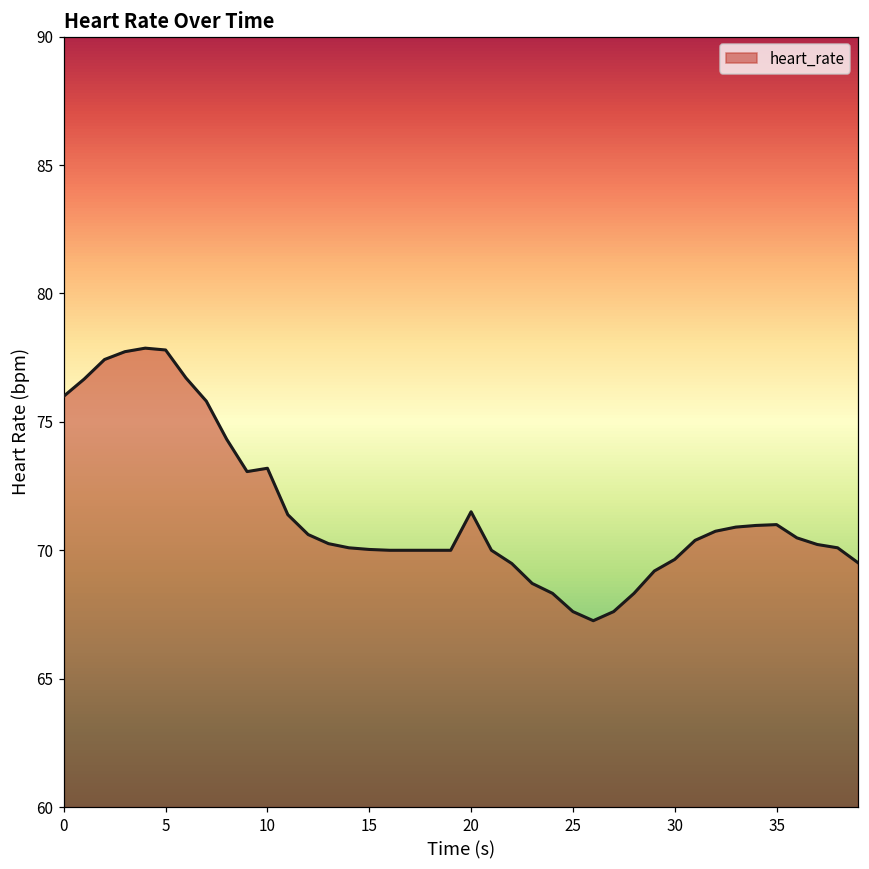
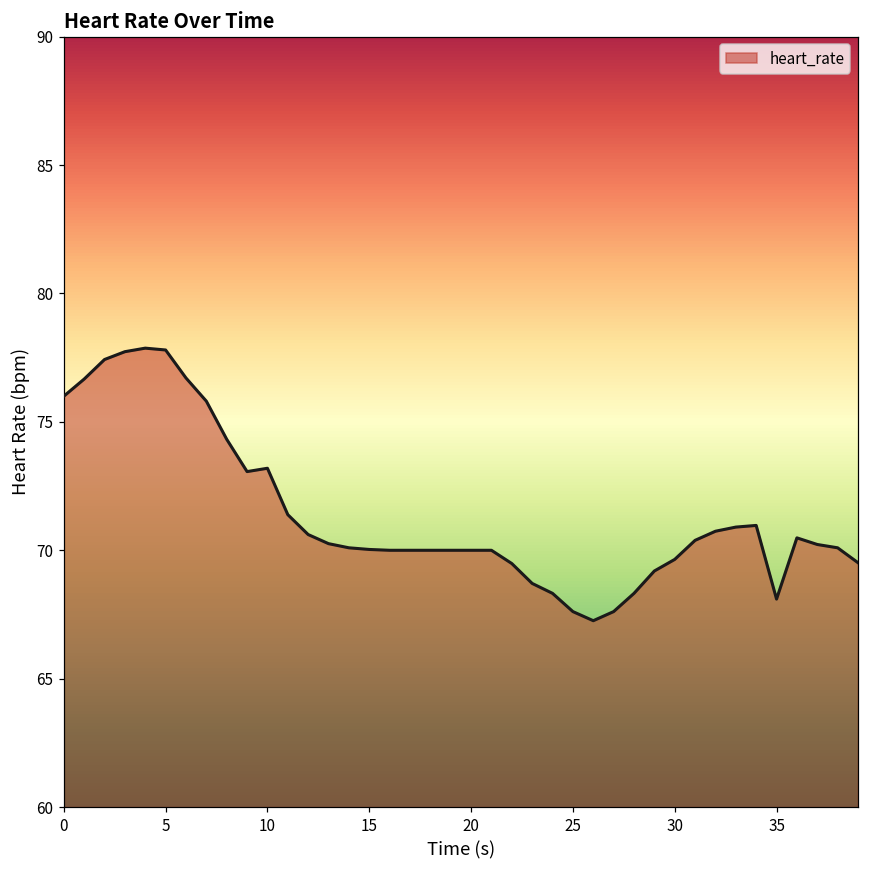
20: 71.5 -> 70.0
35: 71.0 -> 68.1
